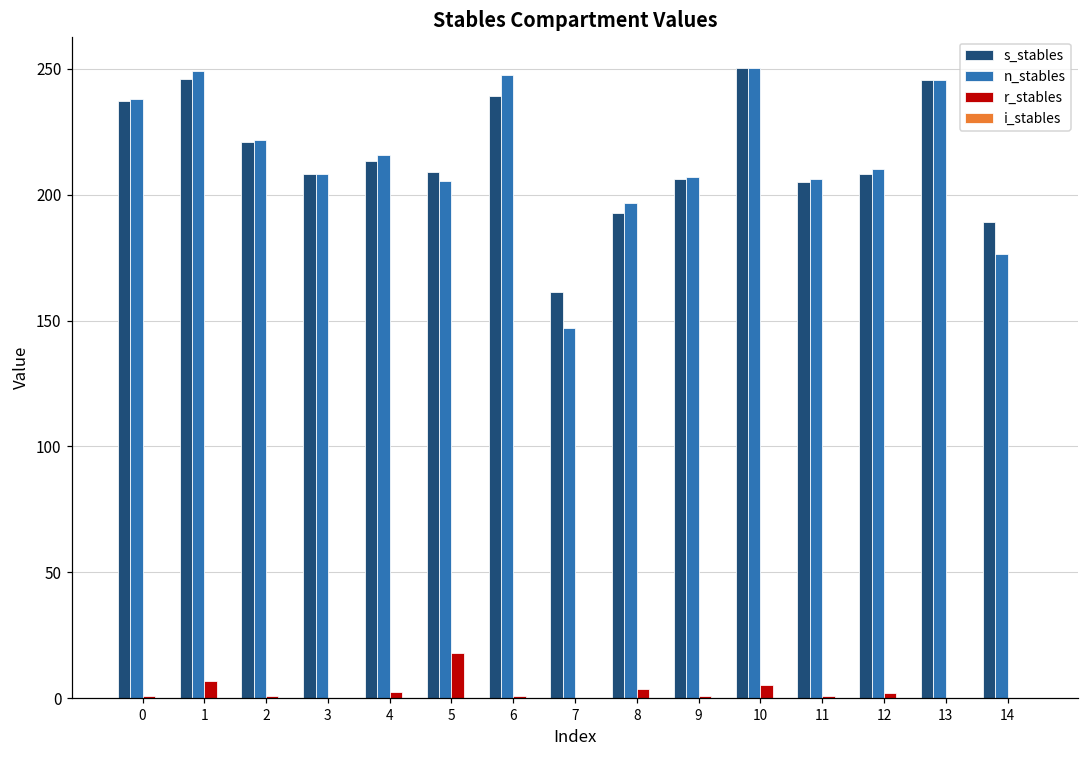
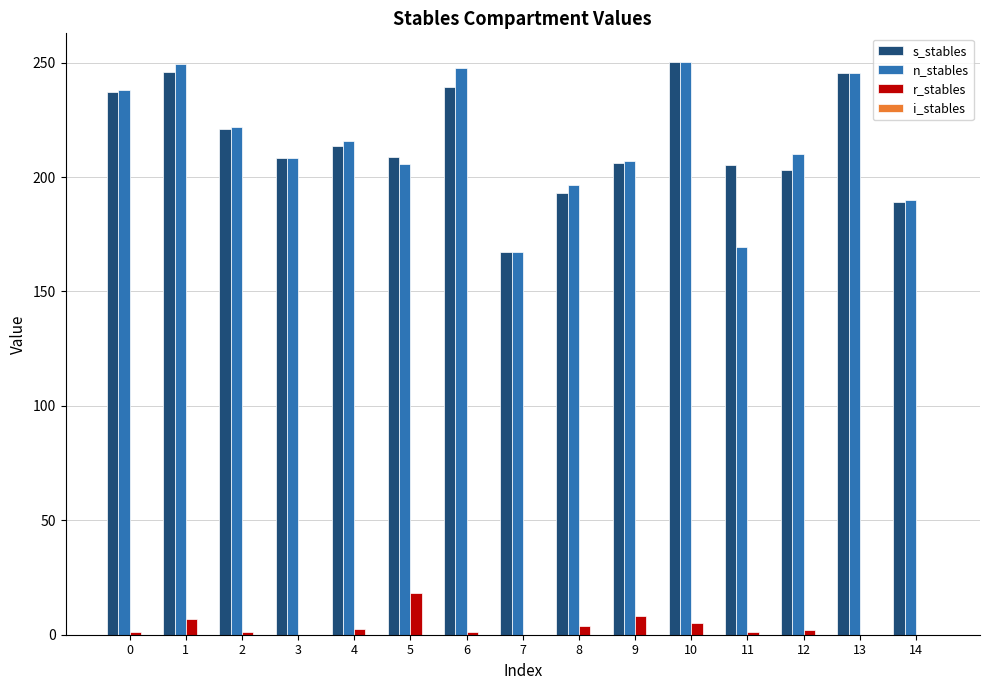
s_stables, 7: 161 -> 167
n_stables, 7: 147 -> 167
r_stables, 9: 1 -> 8
n_stables, 11: 206 -> 169
s_stables, 12: 208 -> 203
n_stables, 14: 176 -> 190
